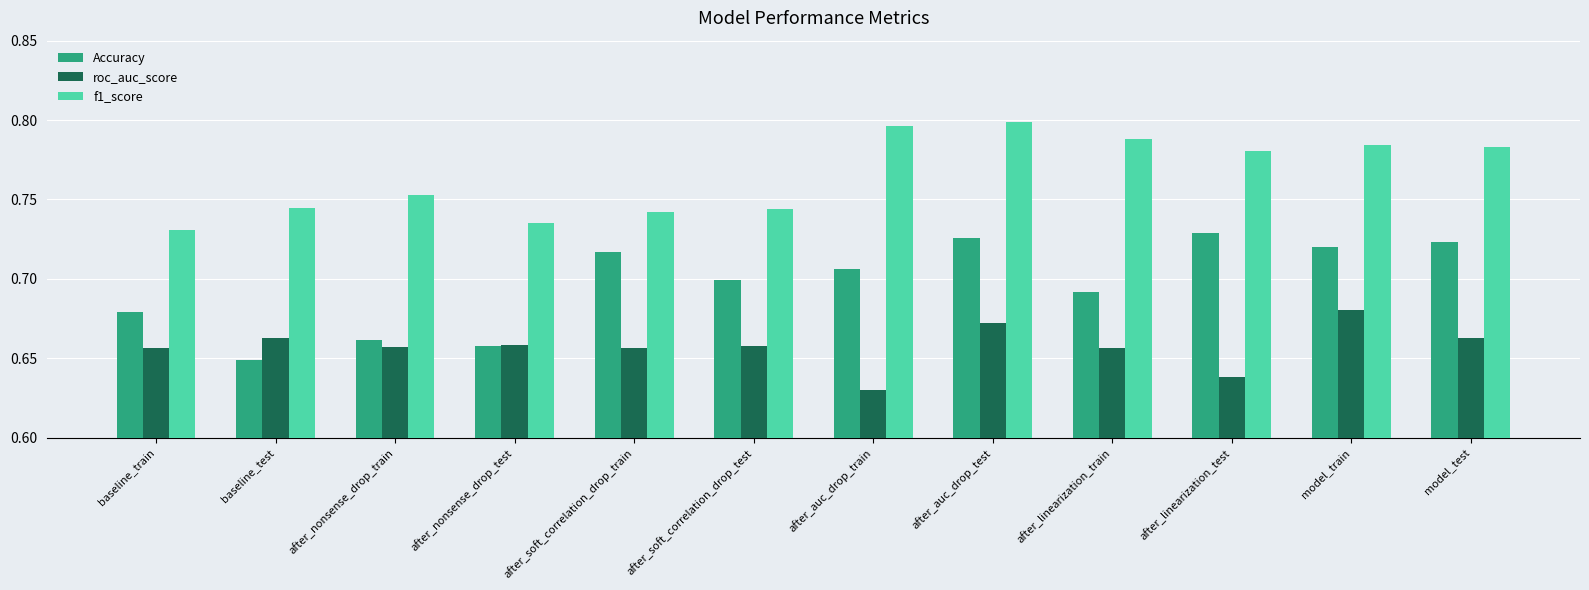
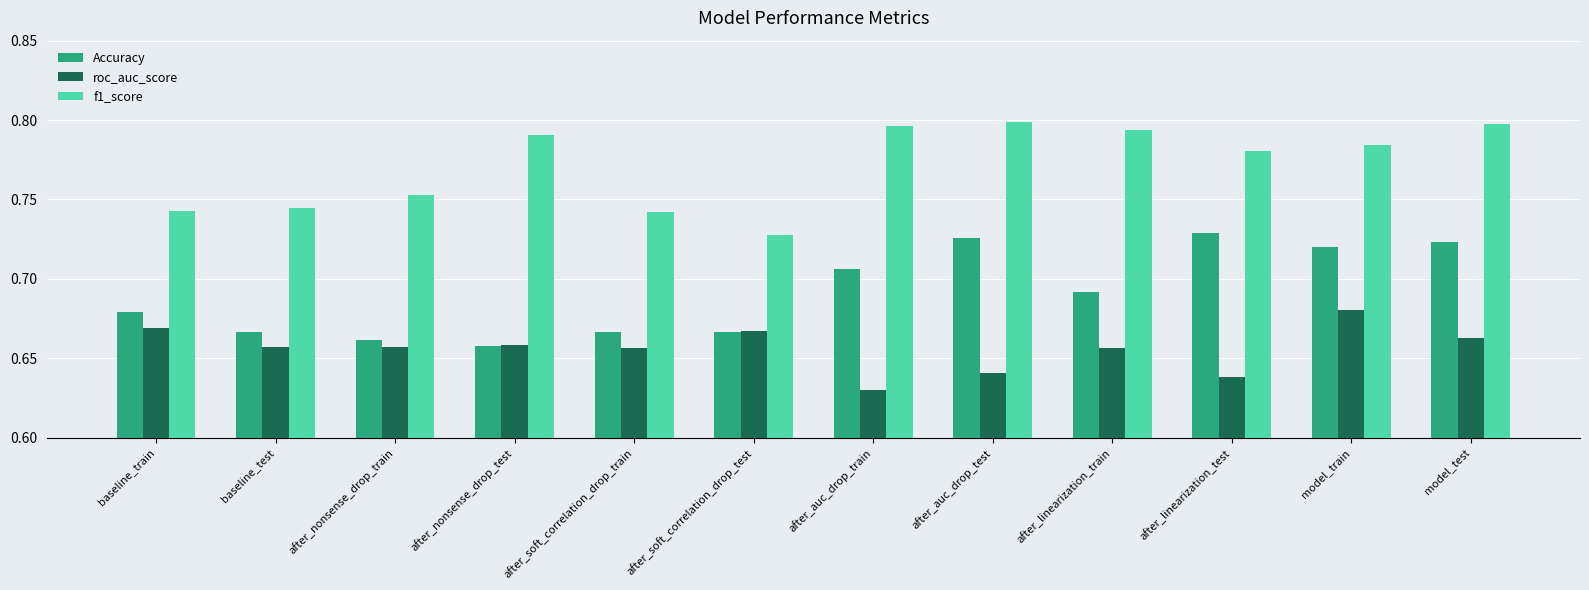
roc_auc_score, baseline_train: 0.656 -> 0.669
f1_score, baseline_train: 0.731 -> 0.743
Accuracy, baseline_test: 0.649 -> 0.667
roc_auc_score, baseline_test: 0.663 -> 0.657
f1_score, after_nonsense_drop_test: 0.735 -> 0.791
Accuracy, after_soft_correlation_drop_train: 0.717 -> 0.666
Accuracy, after_soft_correlation_drop_test: 0.699 -> 0.667
roc_auc_score, after_soft_correlation_drop_test: 0.658 -> 0.667
f1_score, after_soft_correlation_drop_test: 0.744 -> 0.728
roc_auc_score, after_auc_drop_test: 0.673 -> 0.641
f1_score, after_linearization_train: 0.788 -> 0.794
f1_score, model_test: 0.783 -> 0.797
